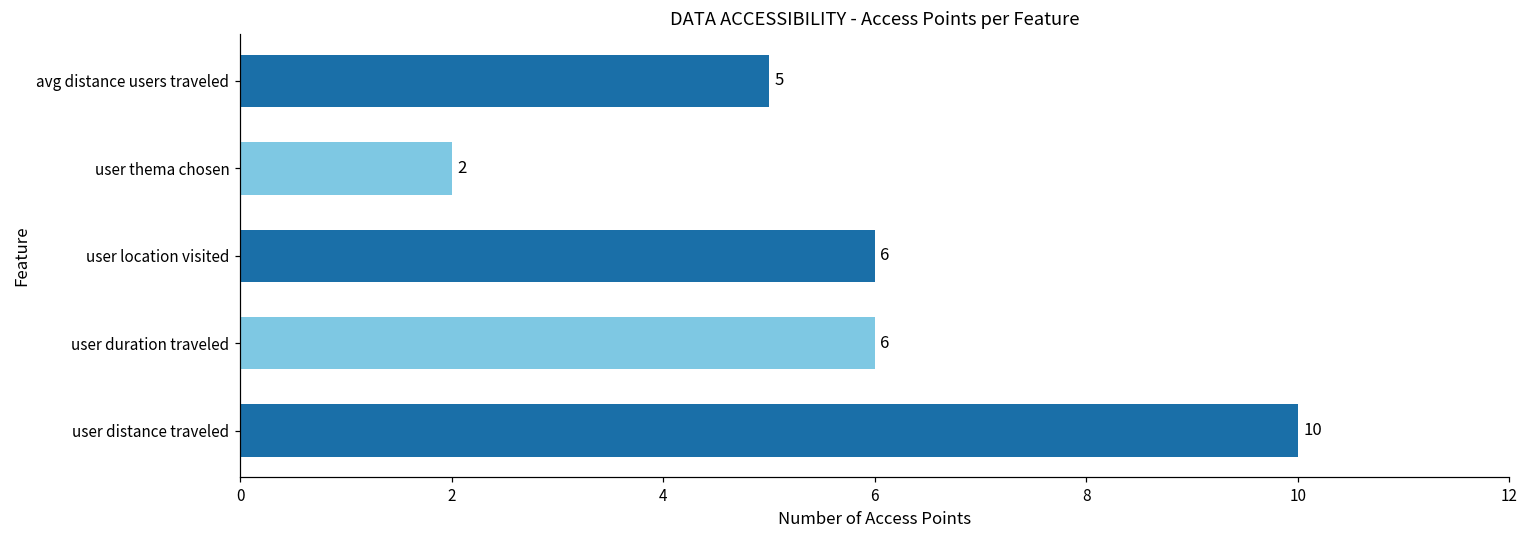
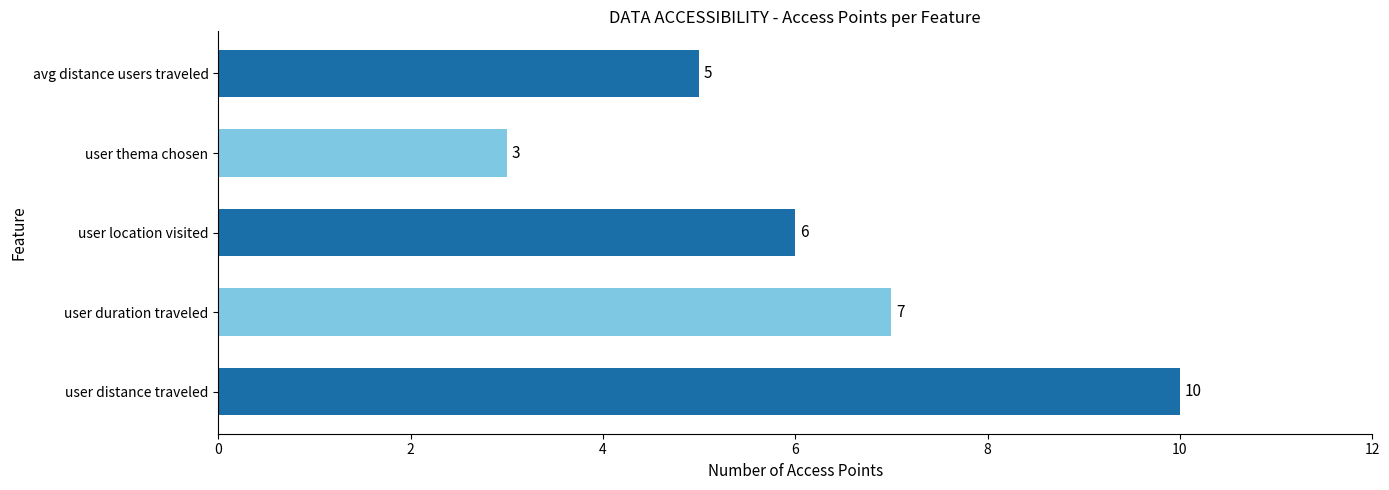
user thema chosen: 2 -> 3
user duration traveled: 6 -> 7
